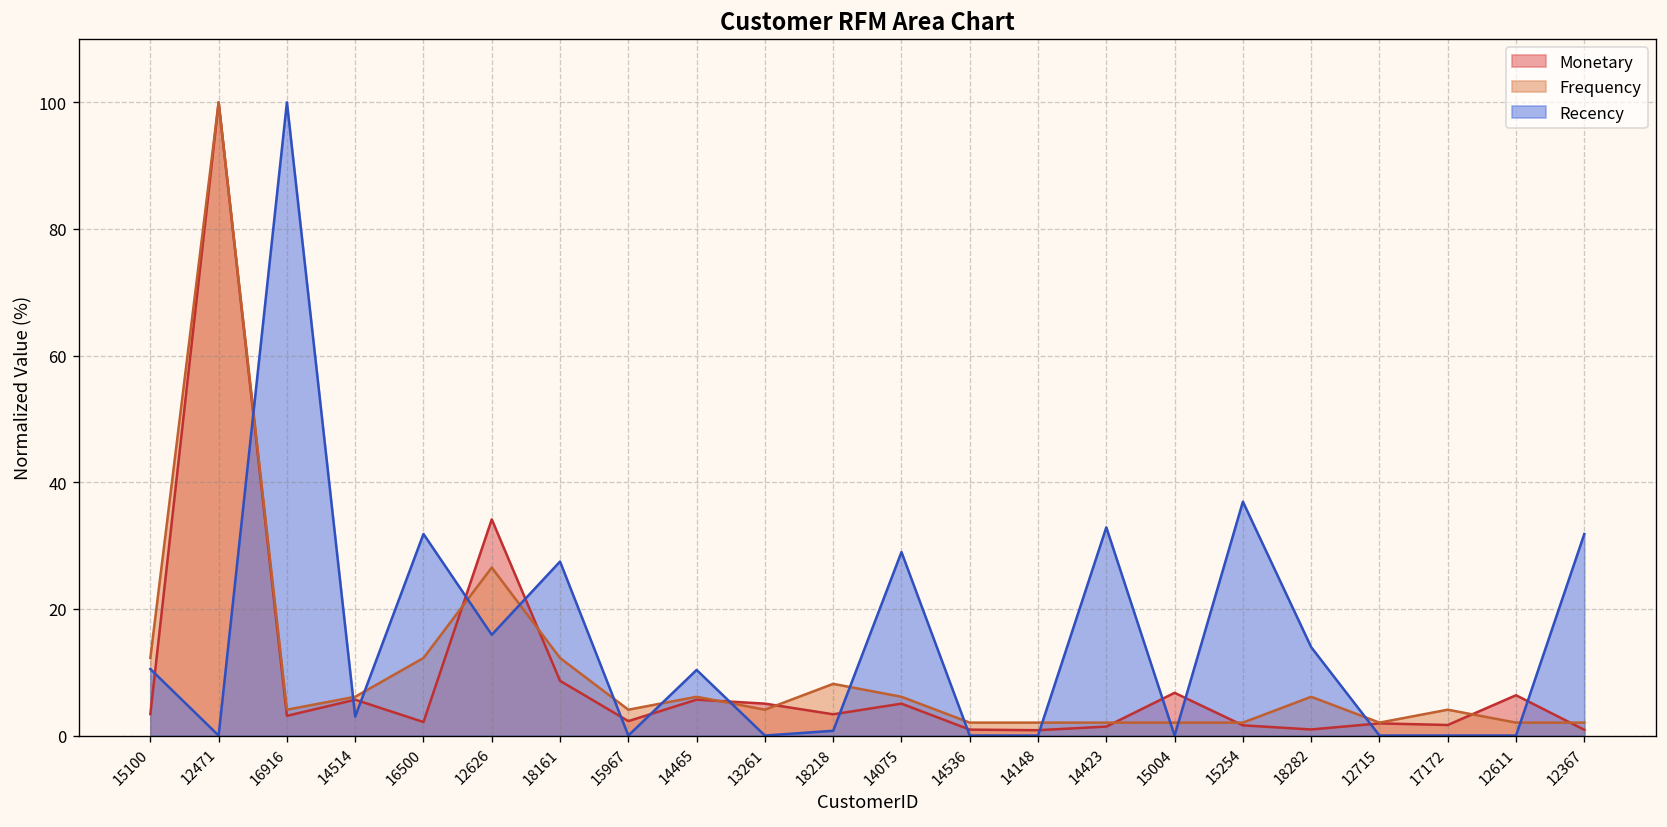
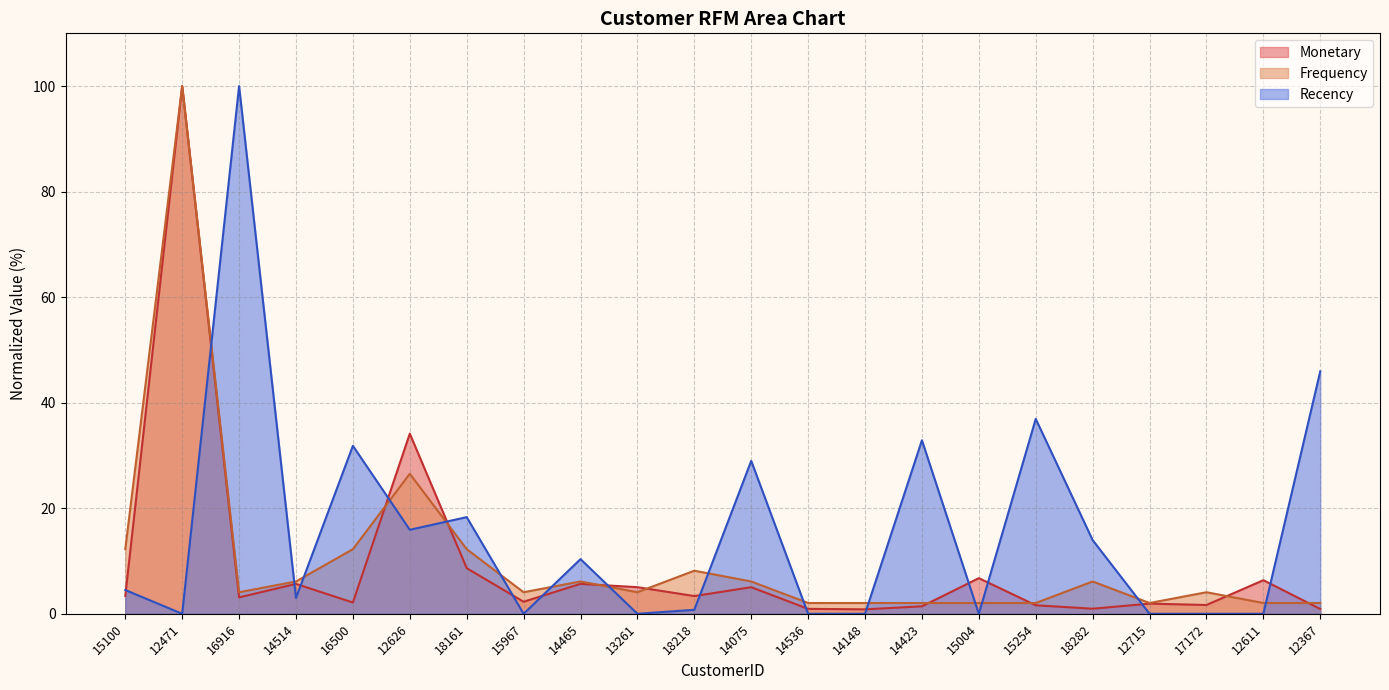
Recency, 15100: 11 -> 5
Recency, 18161: 27 -> 18
Recency, 12367: 32 -> 46
